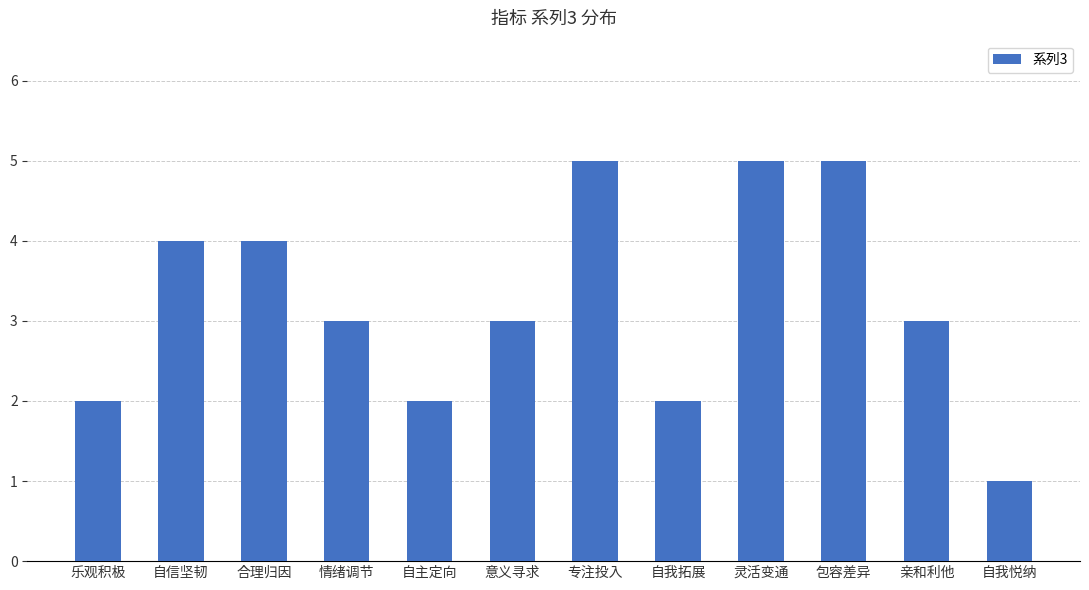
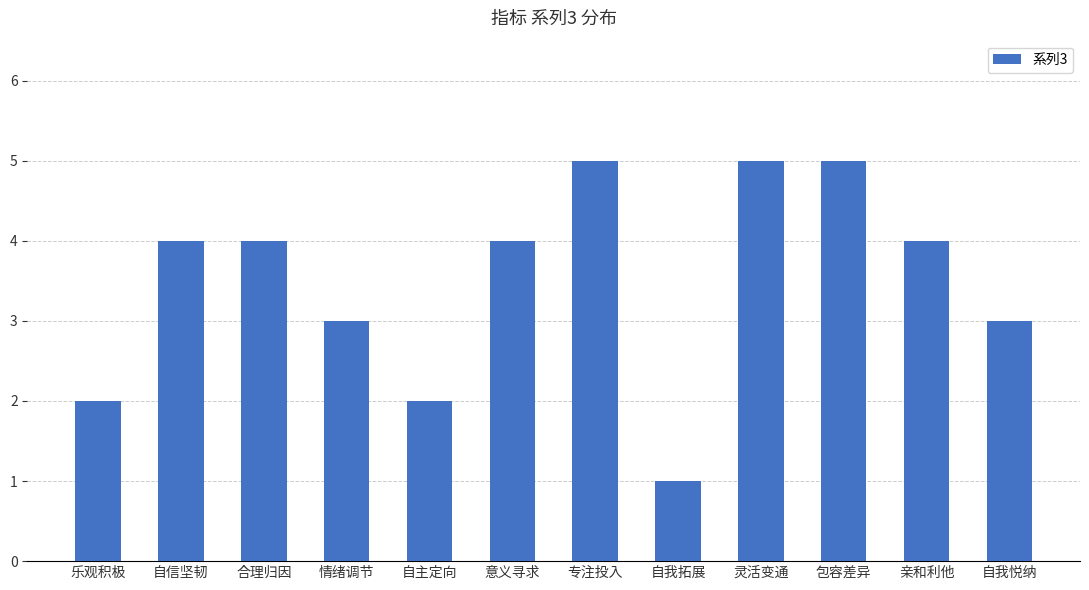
意义寻求: 3 -> 4
自我拓展: 2 -> 1
亲和利他: 3 -> 4
自我悦纳: 1 -> 3
